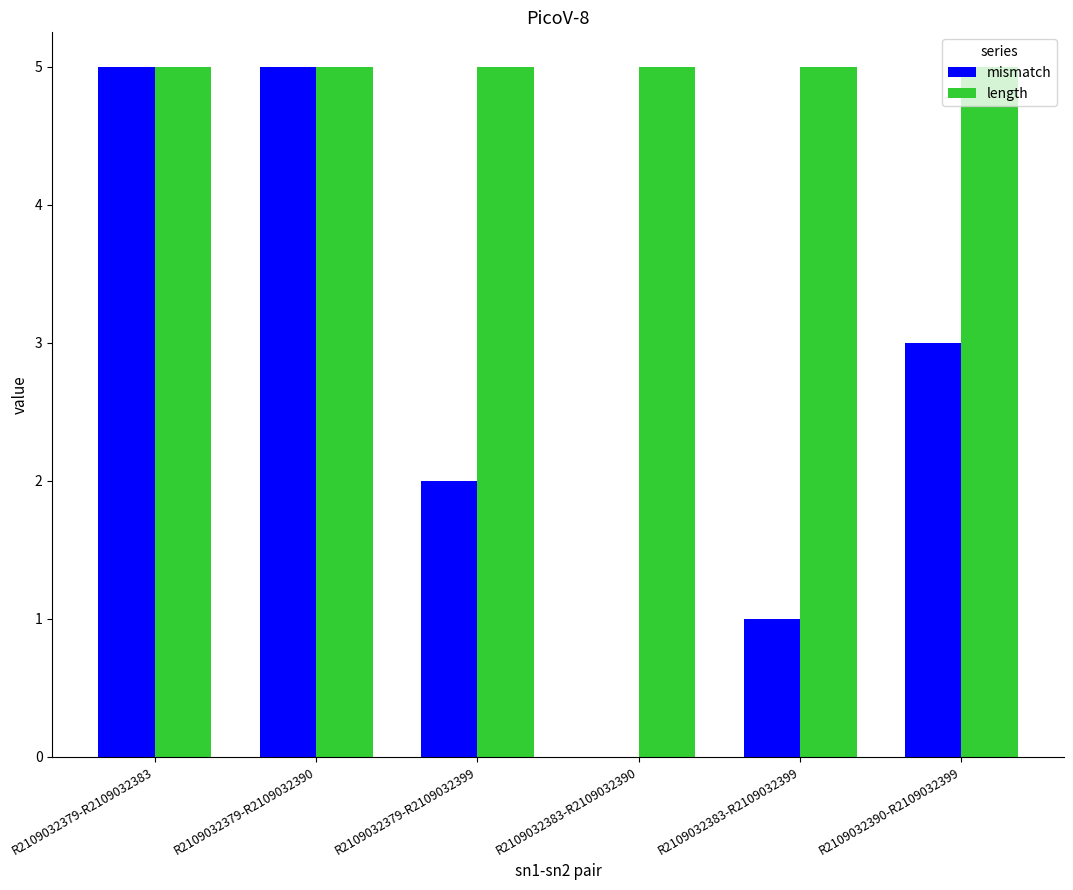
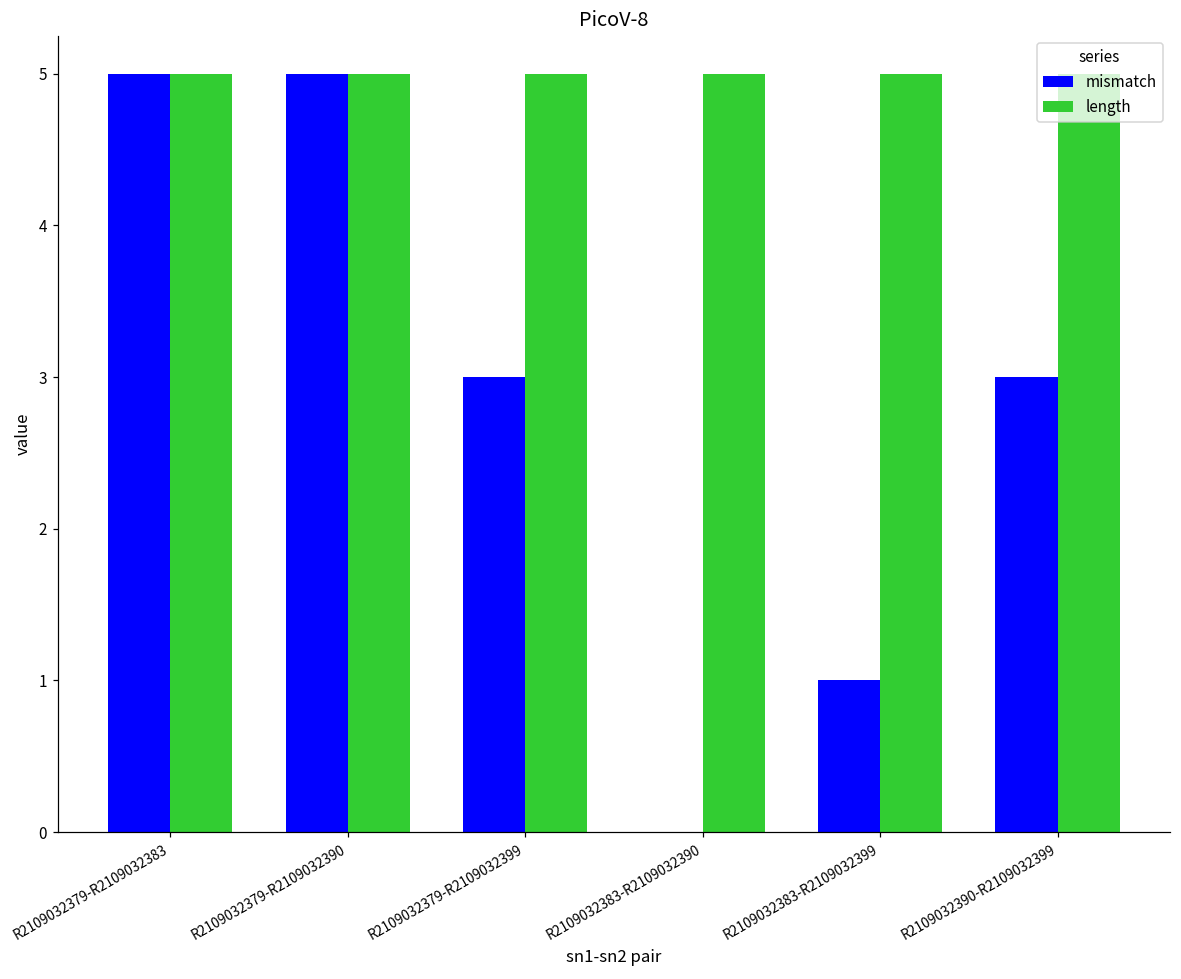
mismatch, R2109032379-R2109032399: 2 -> 3
